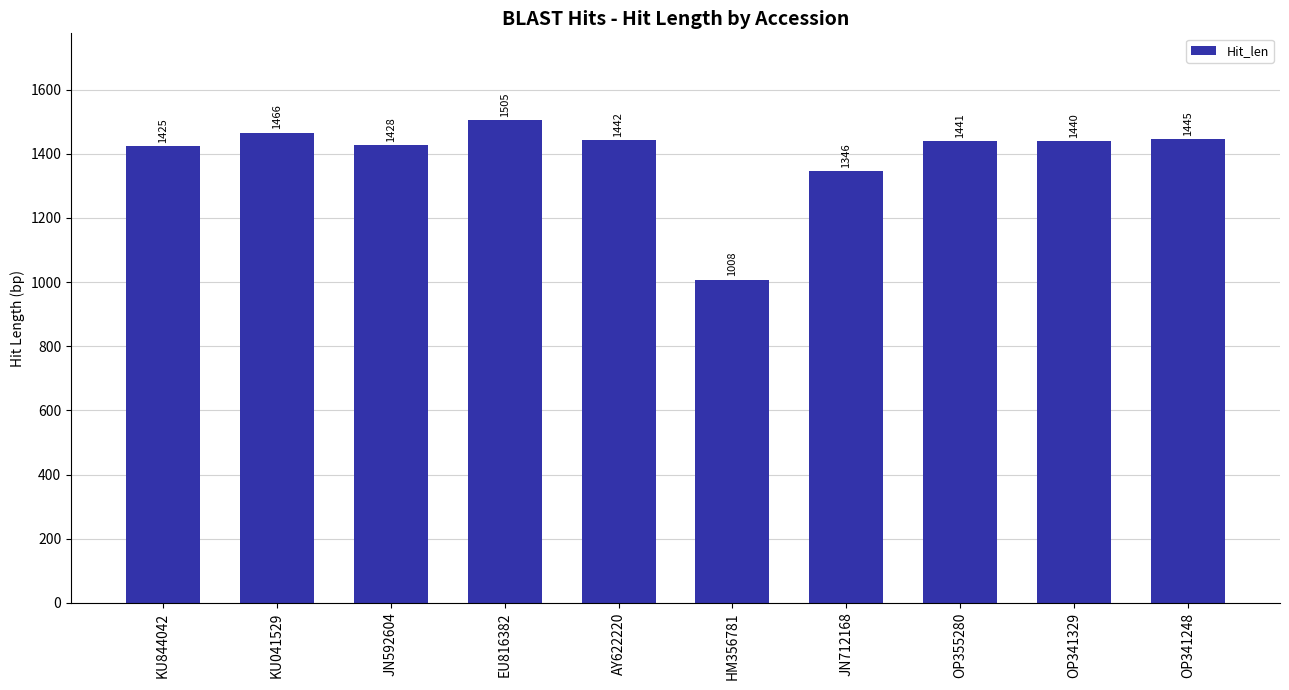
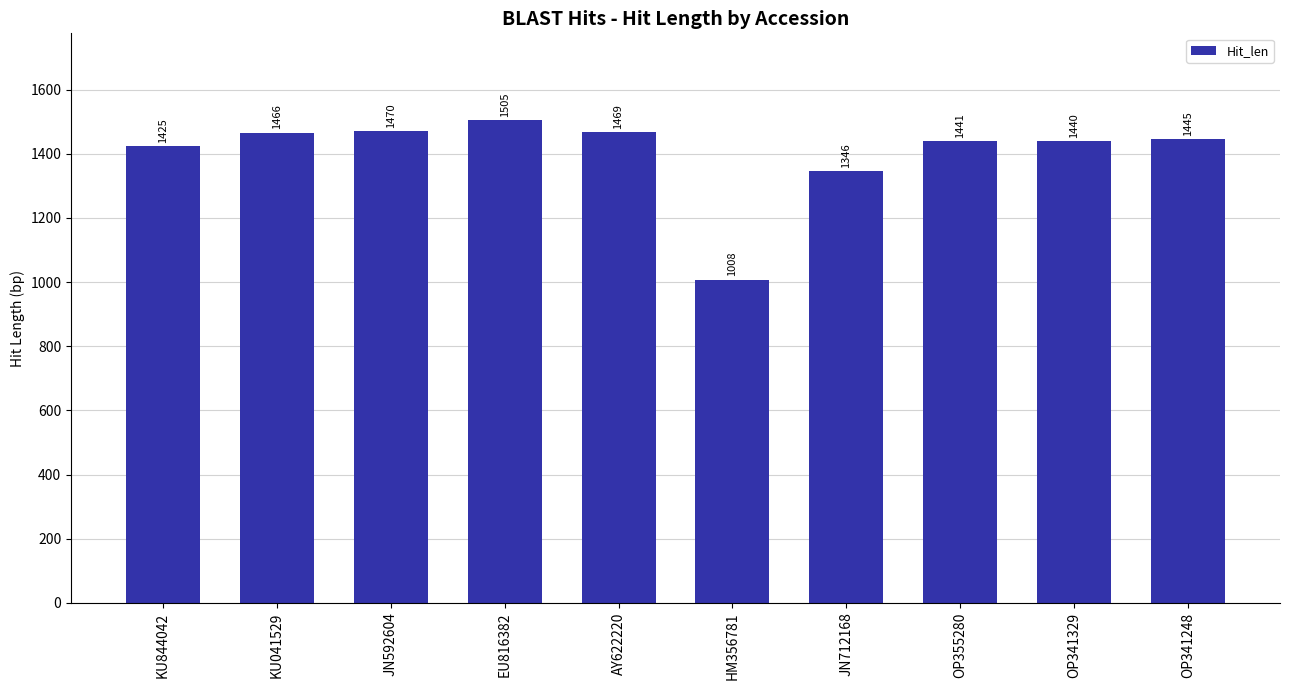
JN592604: 1428 -> 1470
AY622220: 1442 -> 1469
